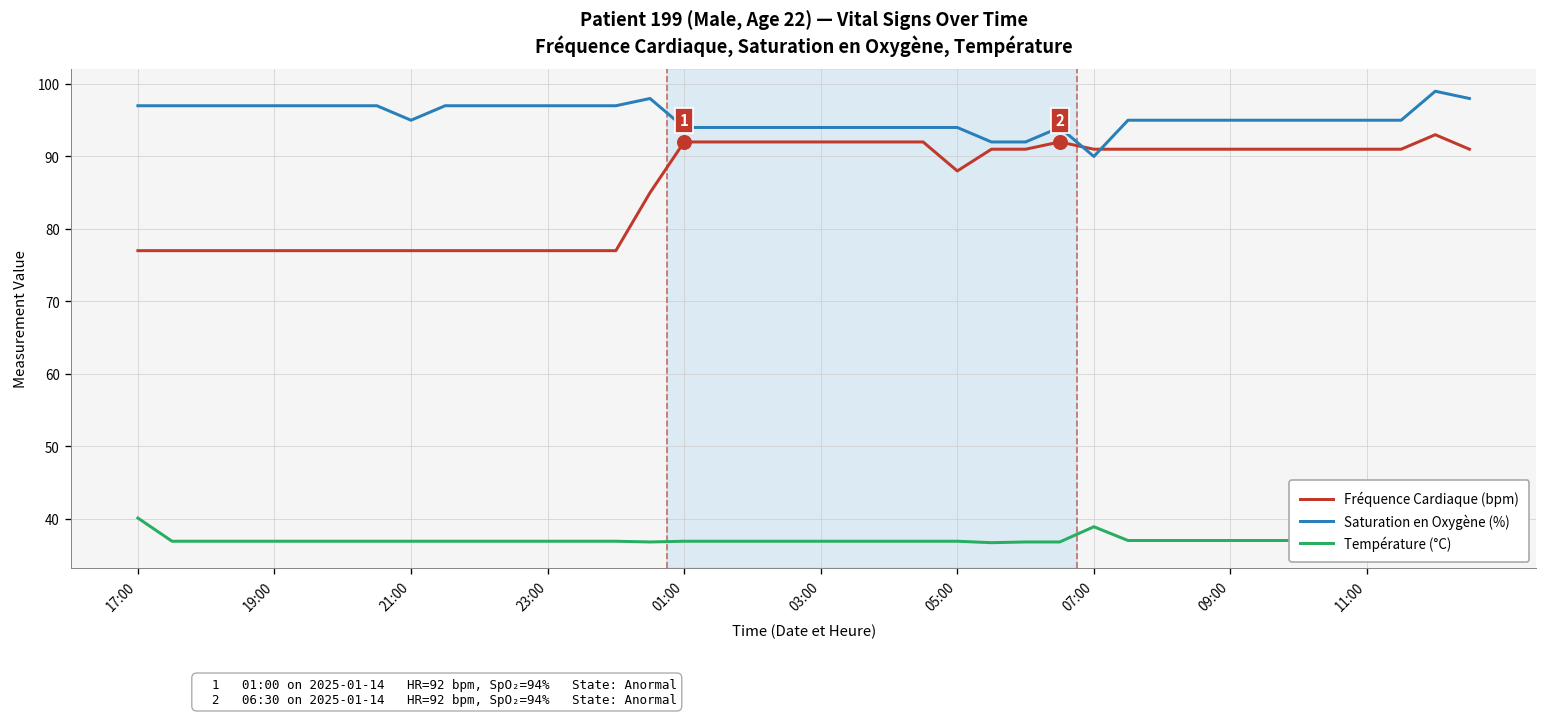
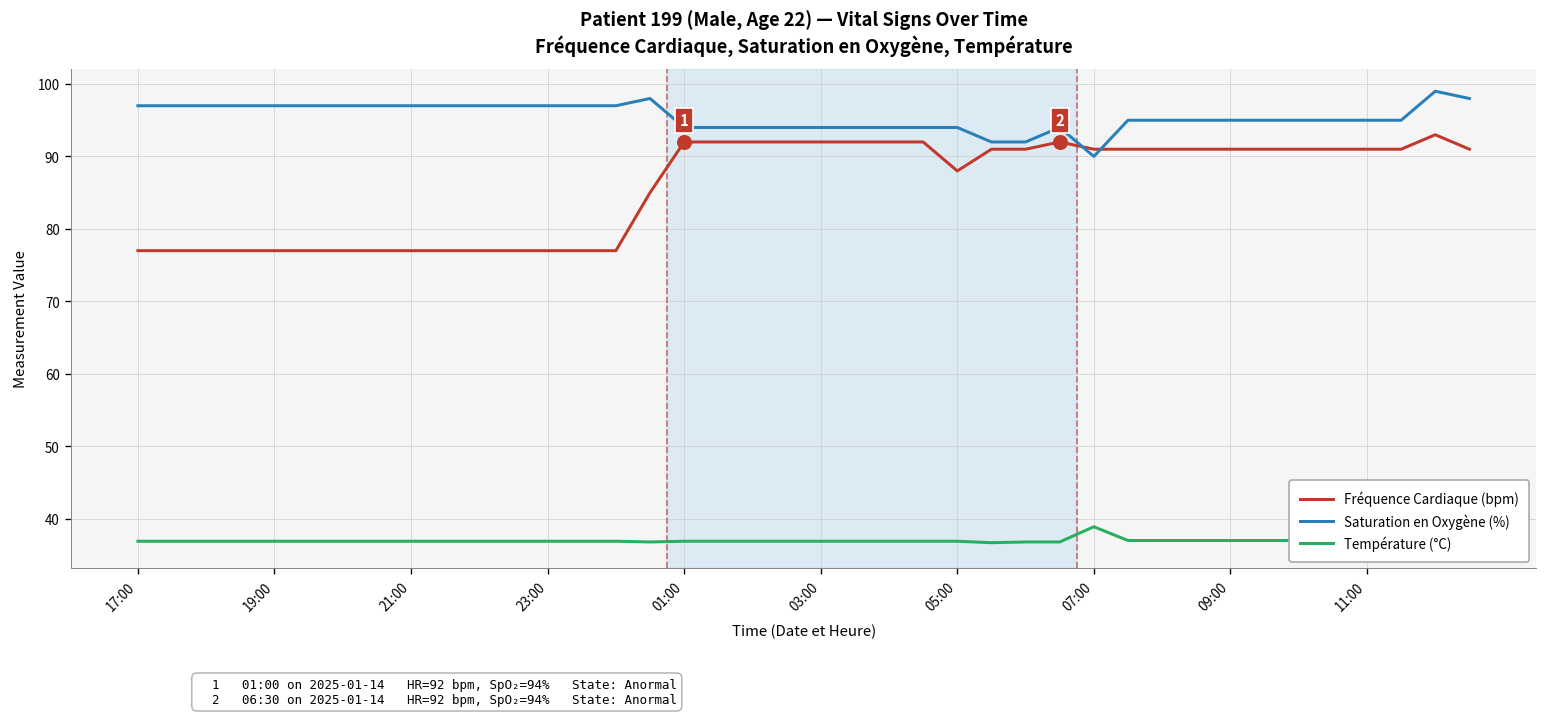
Température (°C), 17:00: 40 -> 37
Saturation en Oxygène (%), 21:00: 95 -> 97
